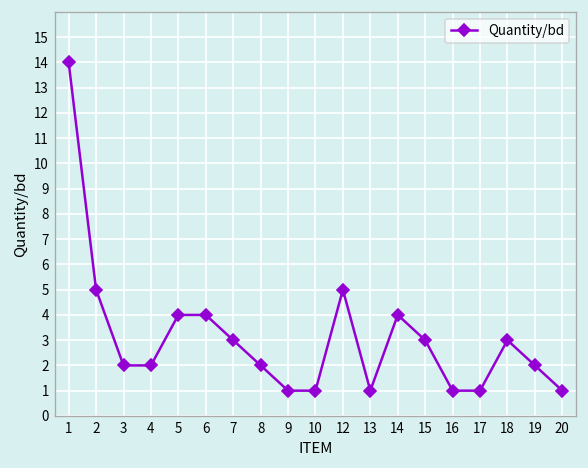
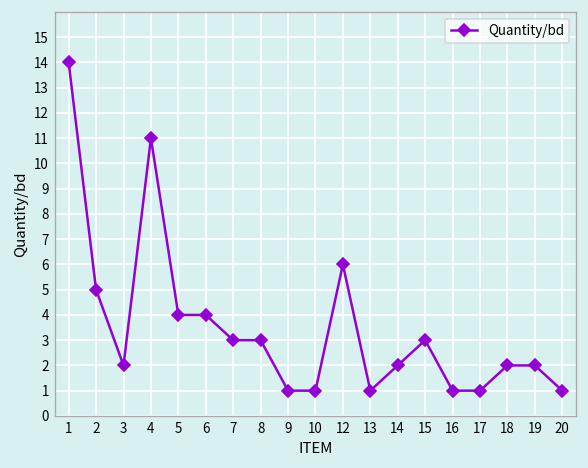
4: 2 -> 11
8: 2 -> 3
12: 5 -> 6
14: 4 -> 2
18: 3 -> 2
